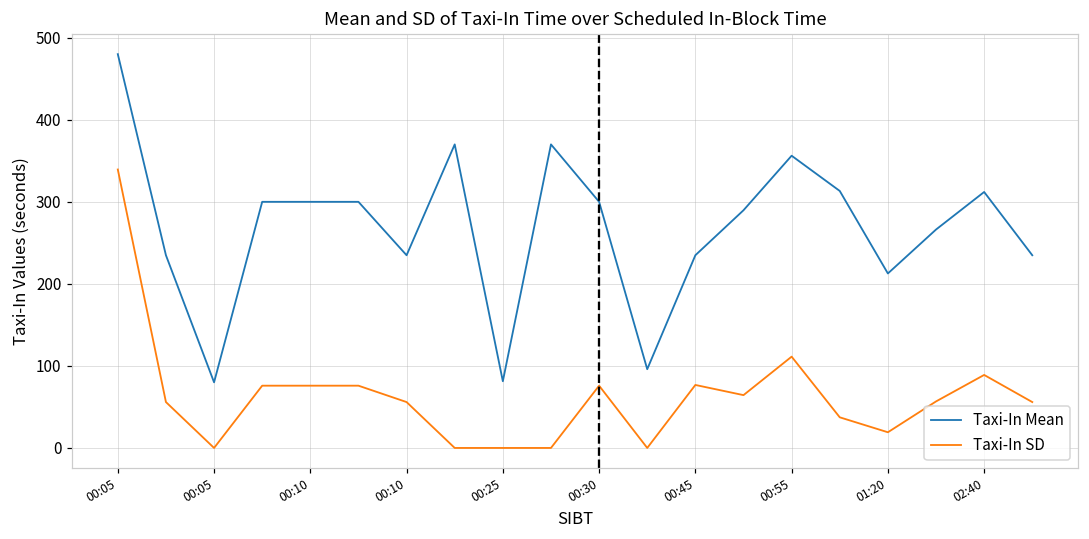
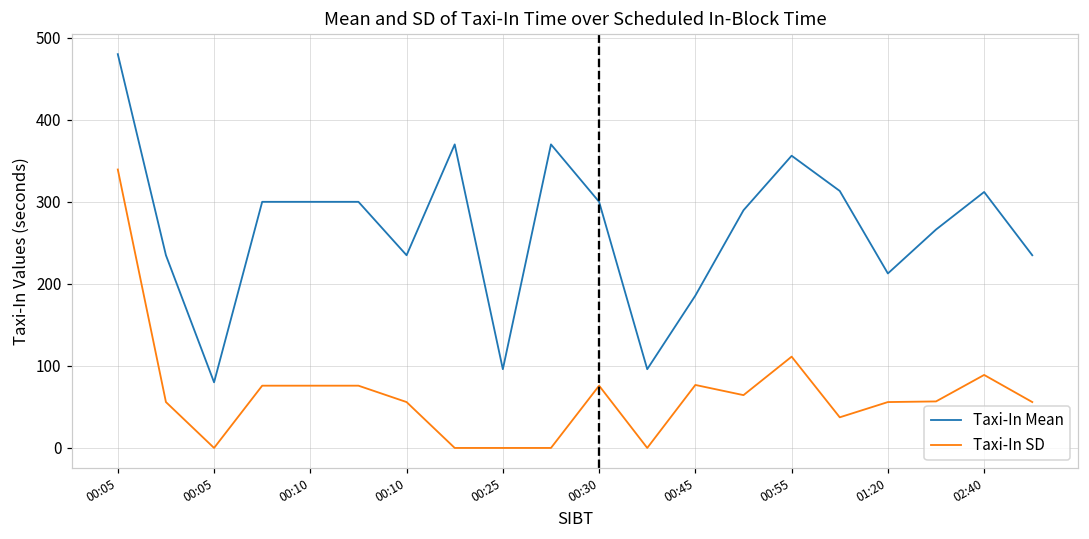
Taxi-In Mean, 00:25: 80 -> 100
Taxi-In Mean, 00:45: 230 -> 190
Taxi-In SD, 01:20: 20 -> 60
